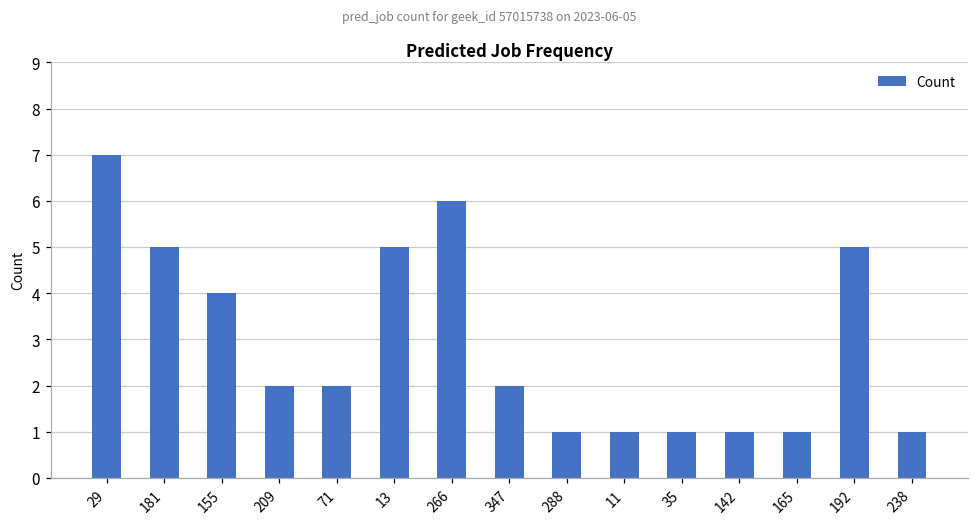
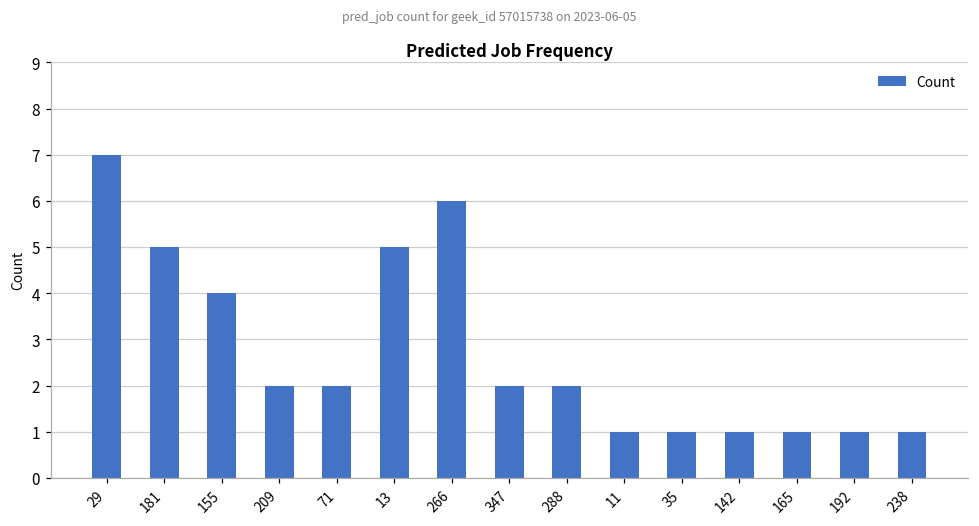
288: 1 -> 2
192: 5 -> 1
